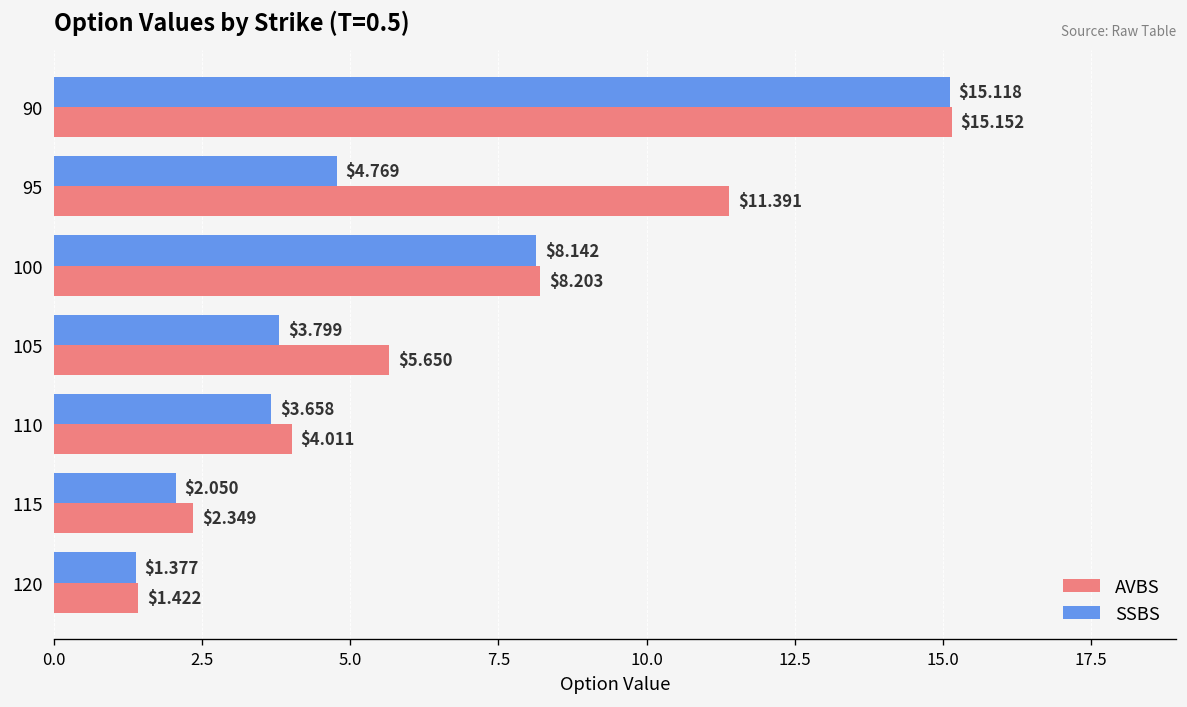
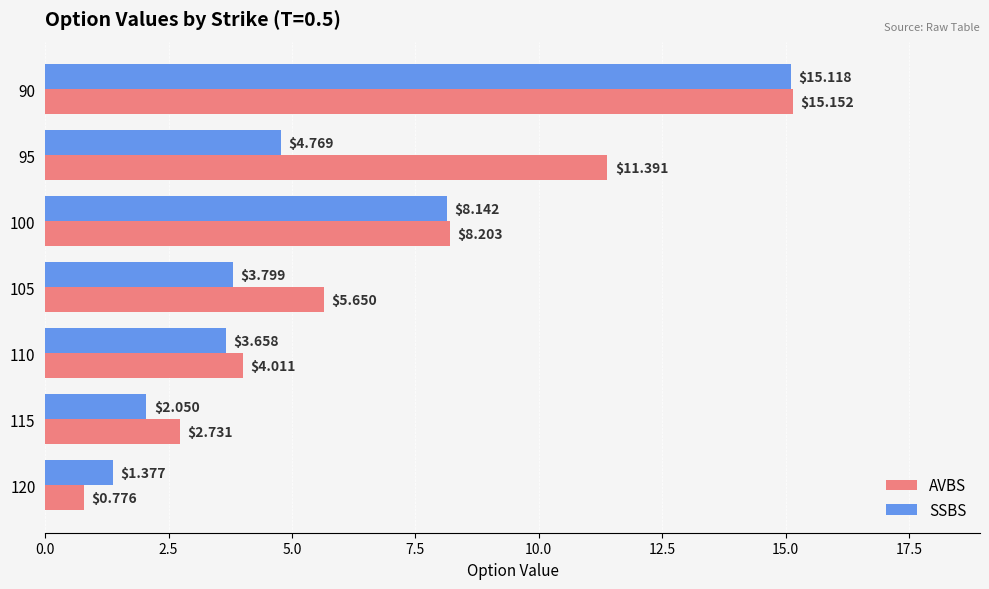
AVBS, 115: $2.349 -> $2.731
AVBS, 120: $1.422 -> $0.776
